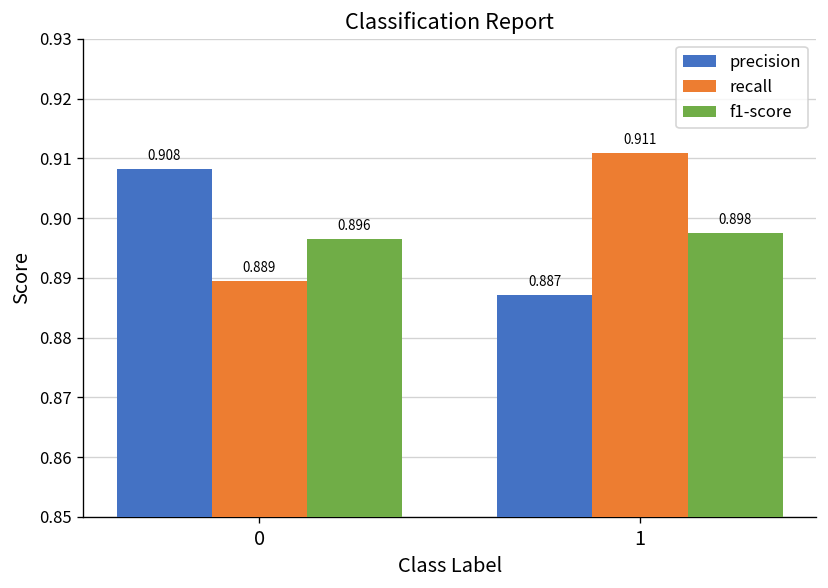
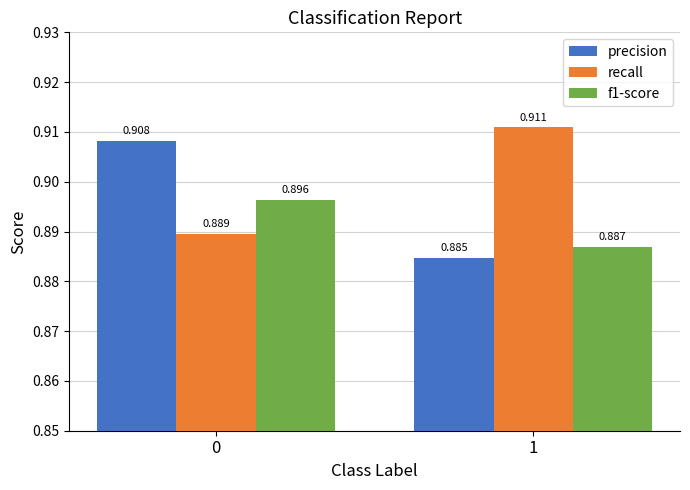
precision, 1: 0.887 -> 0.885
f1-score, 1: 0.898 -> 0.887
